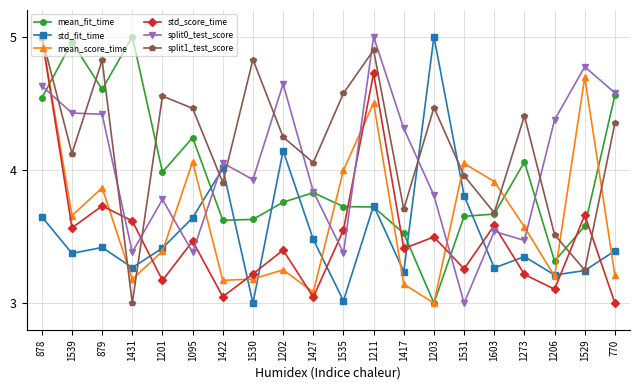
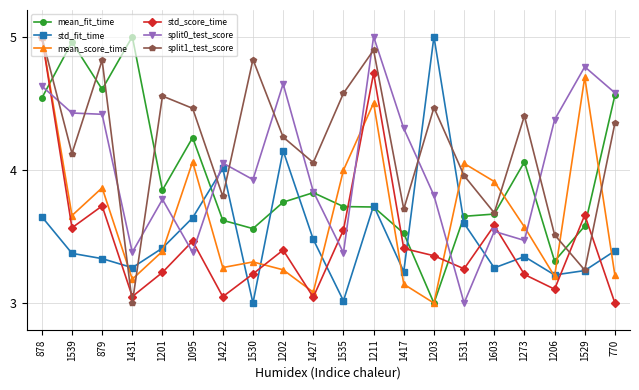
std_fit_time, 879: 3.42 -> 3.33
std_score_time, 1431: 3.62 -> 3.05
mean_fit_time, 1201: 3.98 -> 3.85
std_score_time, 1201: 3.17 -> 3.23
mean_score_time, 1422: 3.17 -> 3.27
split1_test_score, 1422: 3.90 -> 3.80
mean_fit_time, 1530: 3.63 -> 3.56
mean_score_time, 1530: 3.18 -> 3.31
std_score_time, 1203: 3.50 -> 3.36
std_fit_time, 1531: 3.81 -> 3.60
